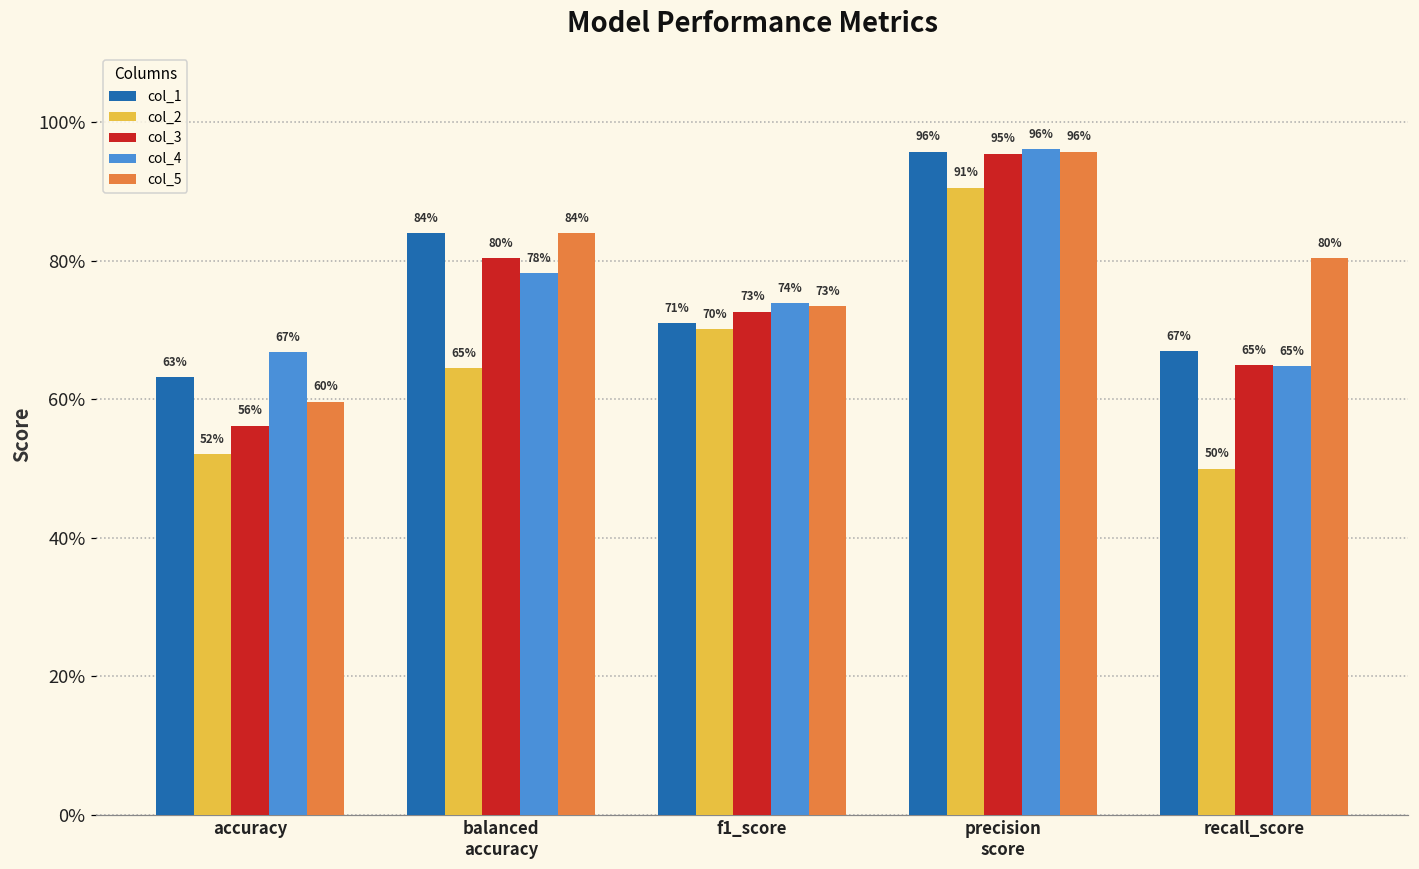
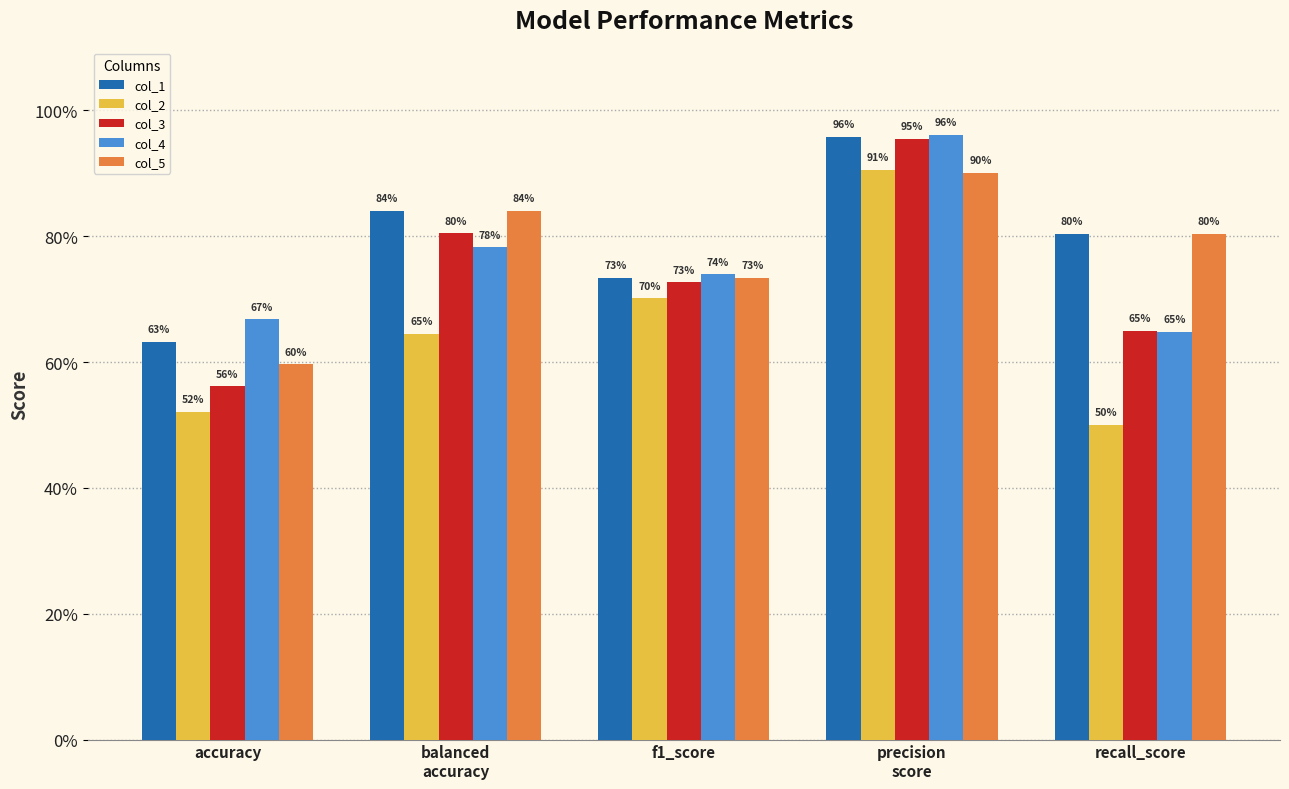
col_1, f1_score: 71% -> 73%
col_5, precision score: 96% -> 90%
col_1, recall_score: 67% -> 80%
